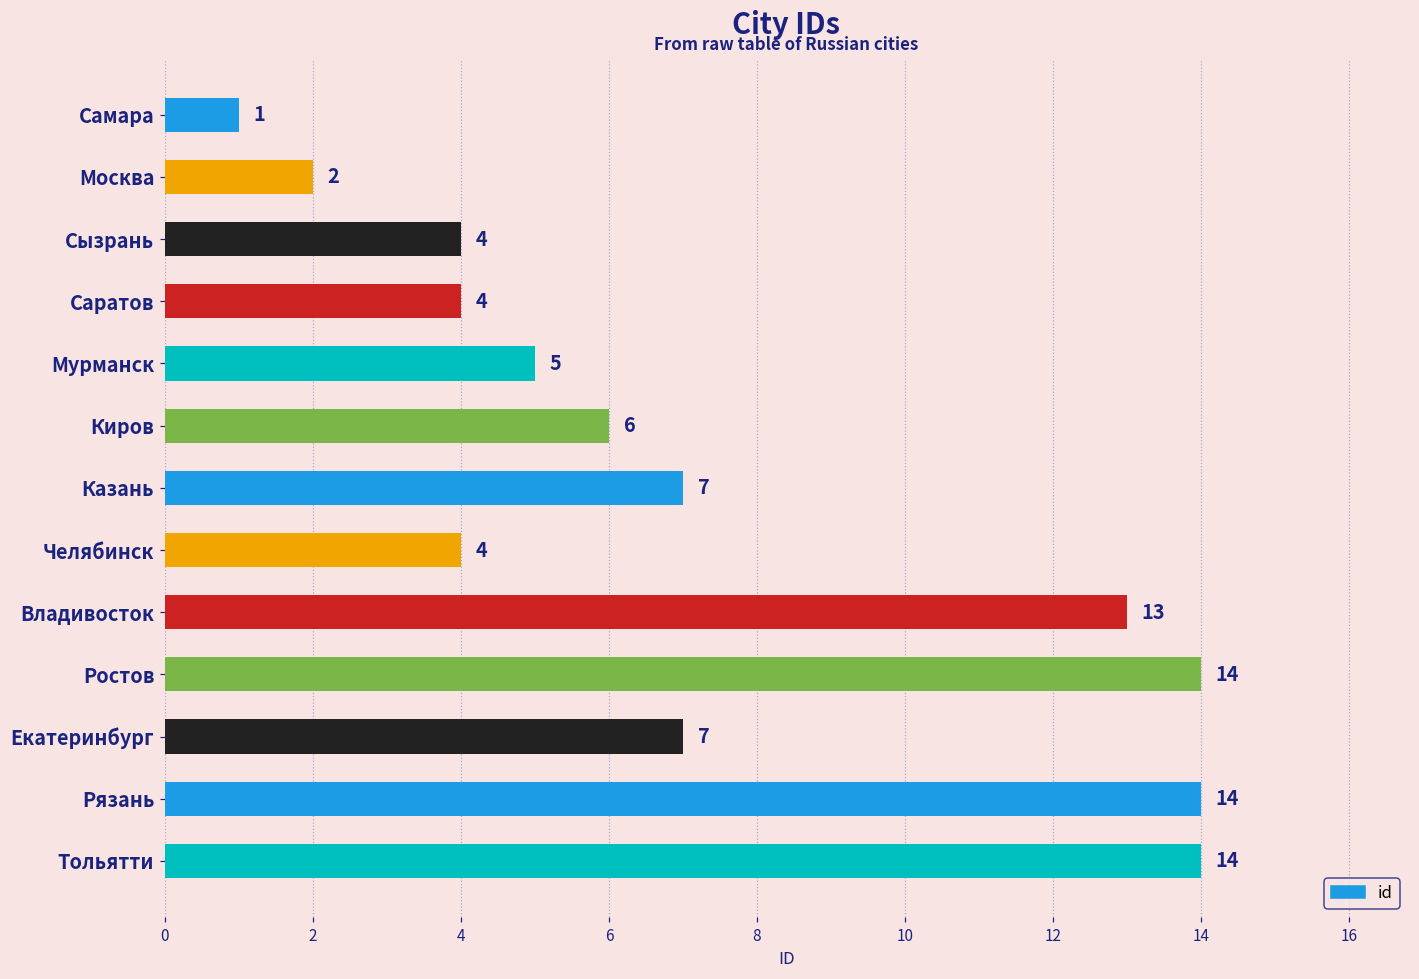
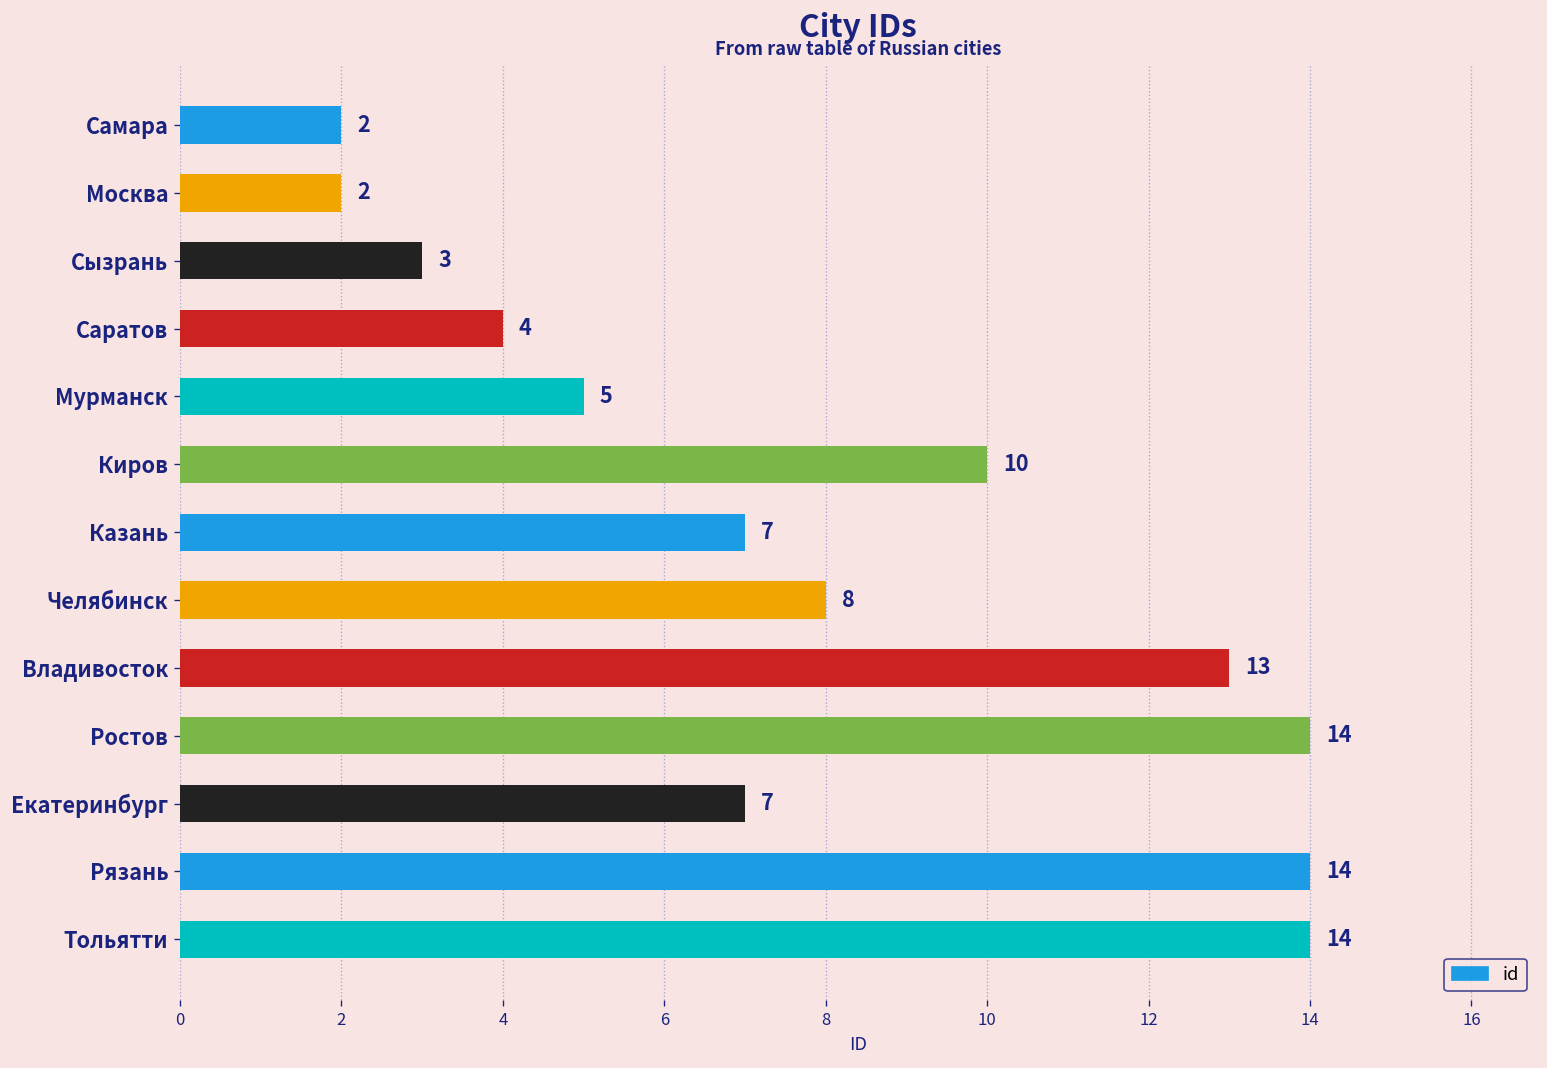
Самара: 1 -> 2
Сызрань: 4 -> 3
Киров: 6 -> 10
Челябинск: 4 -> 8
